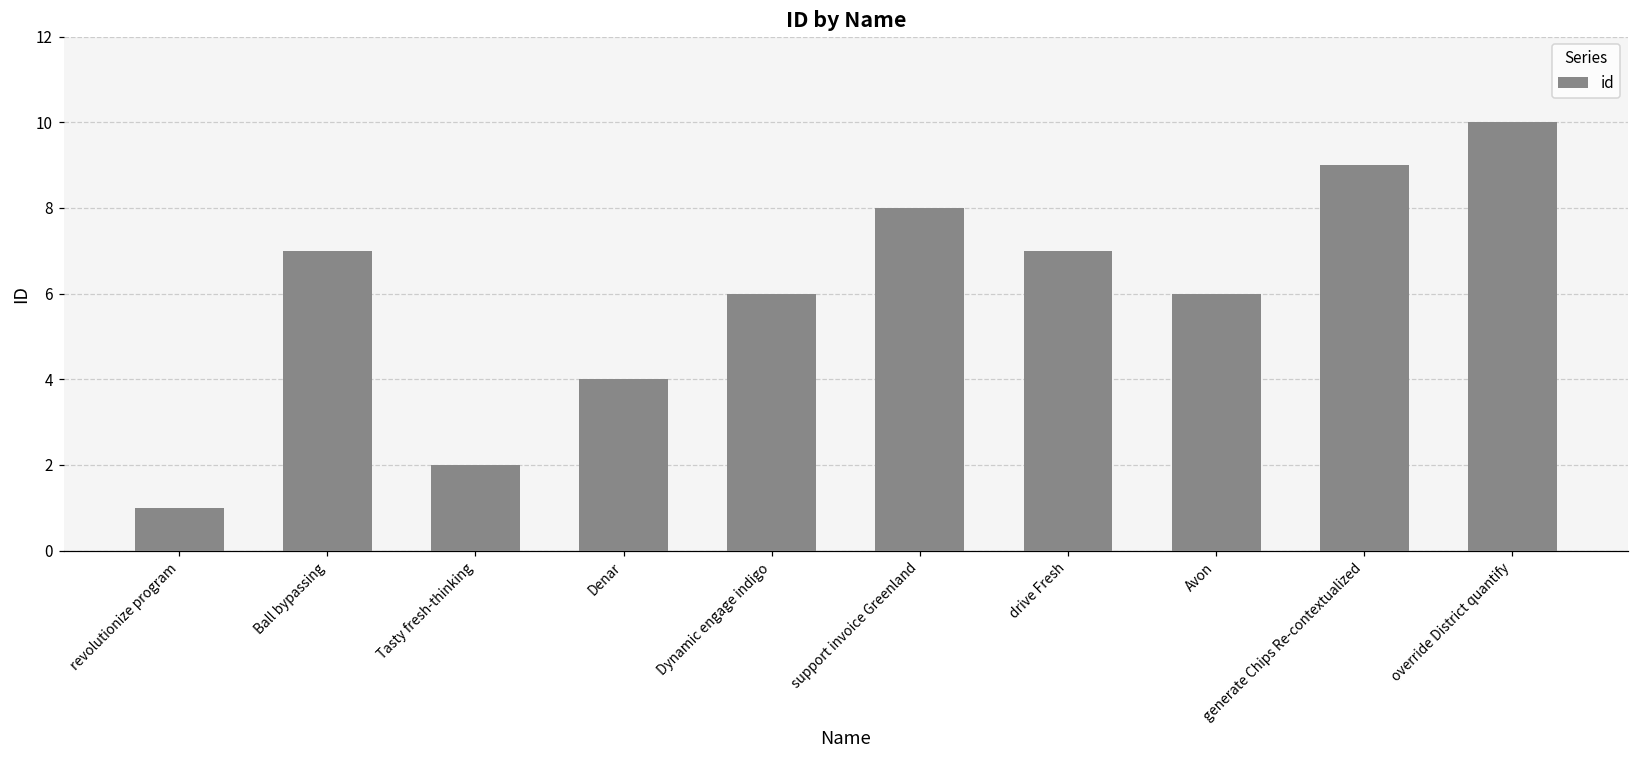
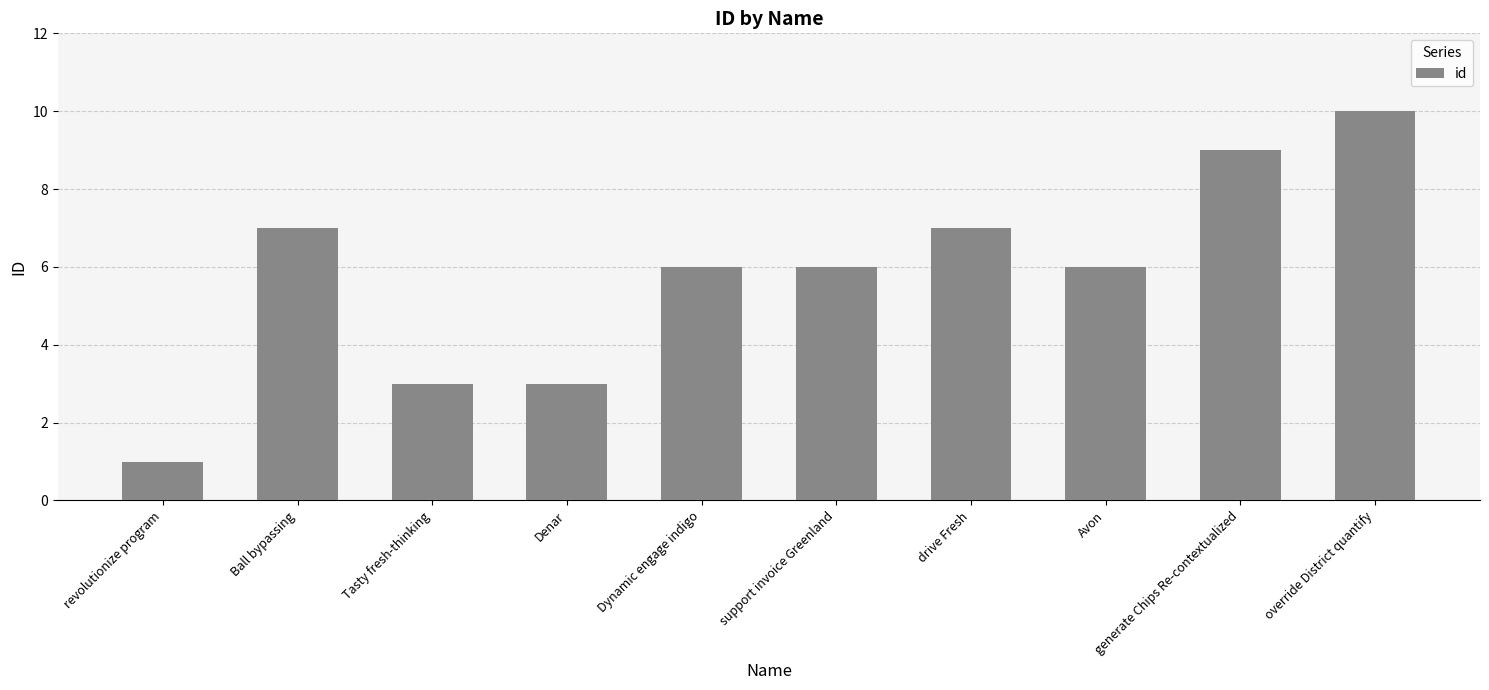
Tasty fresh-thinking: 2 -> 3
Denar: 4 -> 3
support invoice Greenland: 8 -> 6
